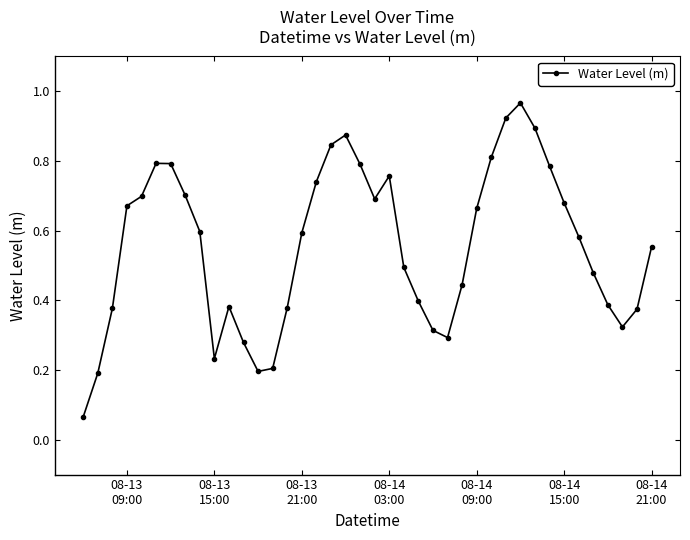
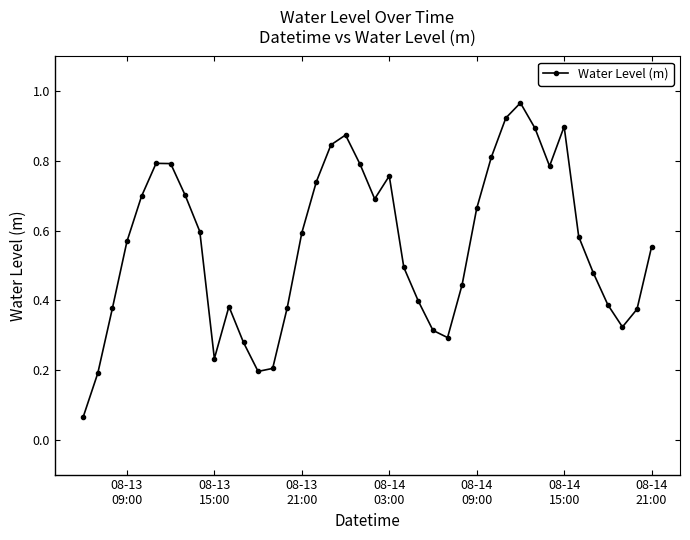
08-13 09:00: 0.67 -> 0.57
08-14 15:00: 0.68 -> 0.90
